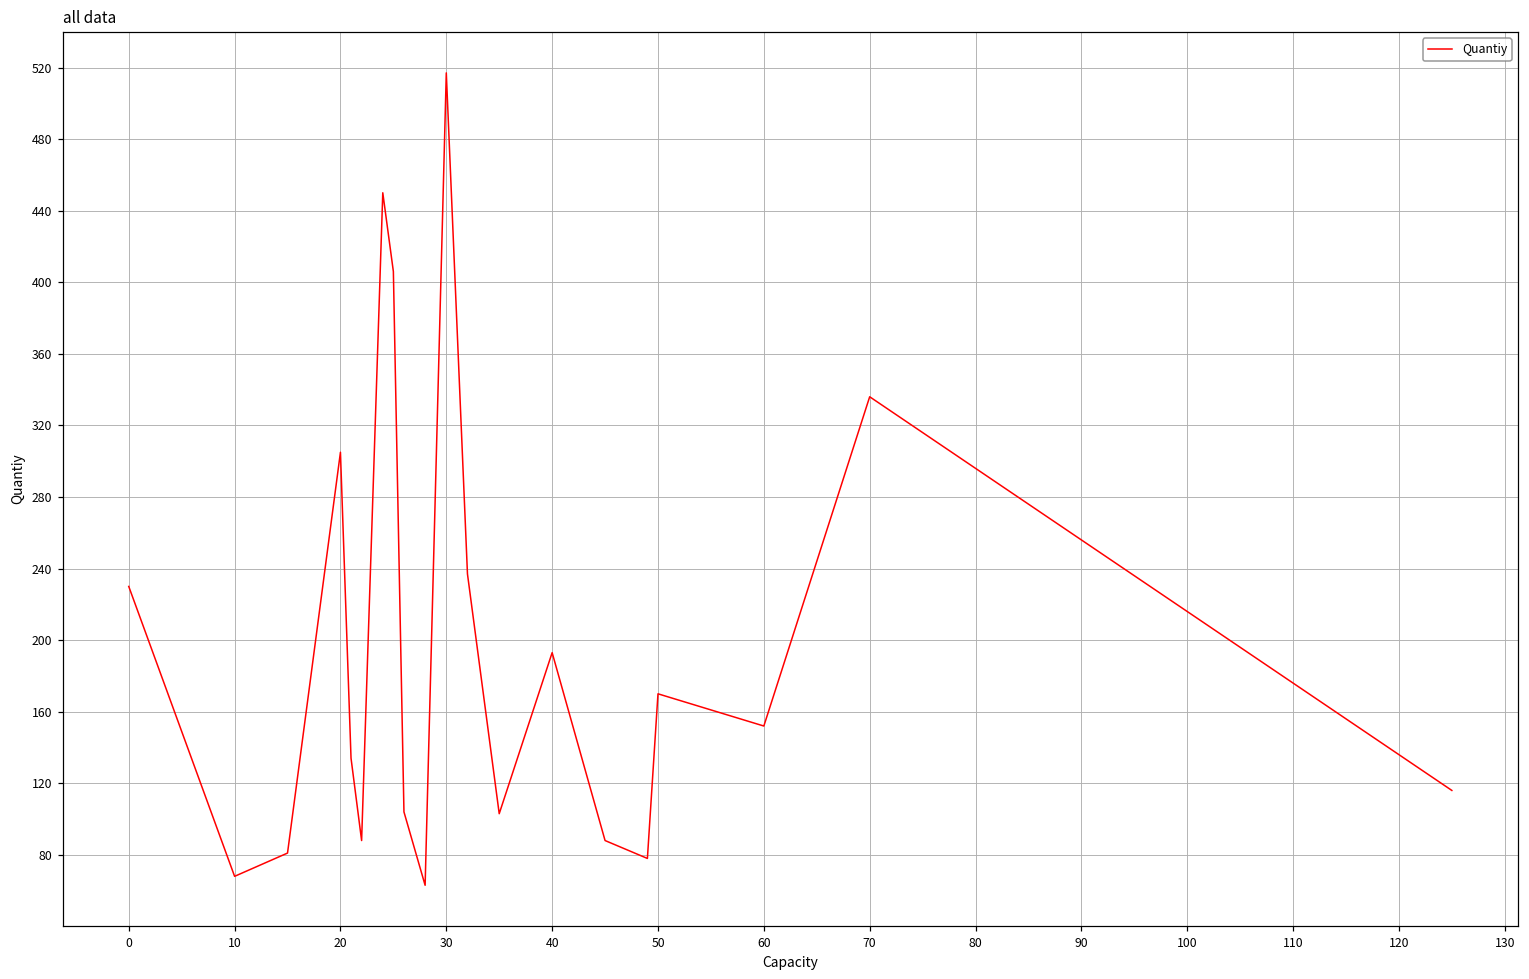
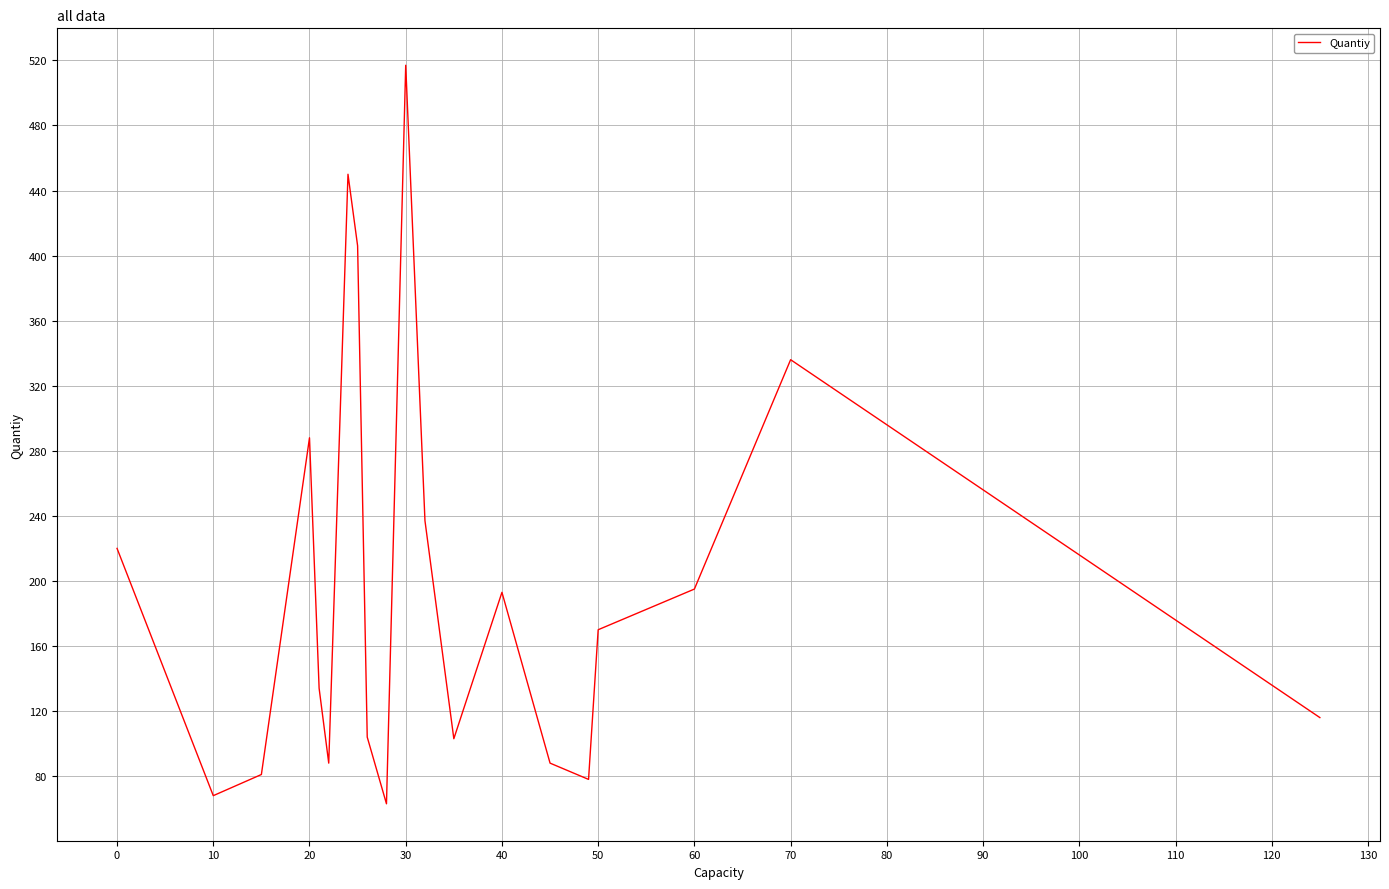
0: 230 -> 220
20: 305 -> 288
60: 152 -> 195
